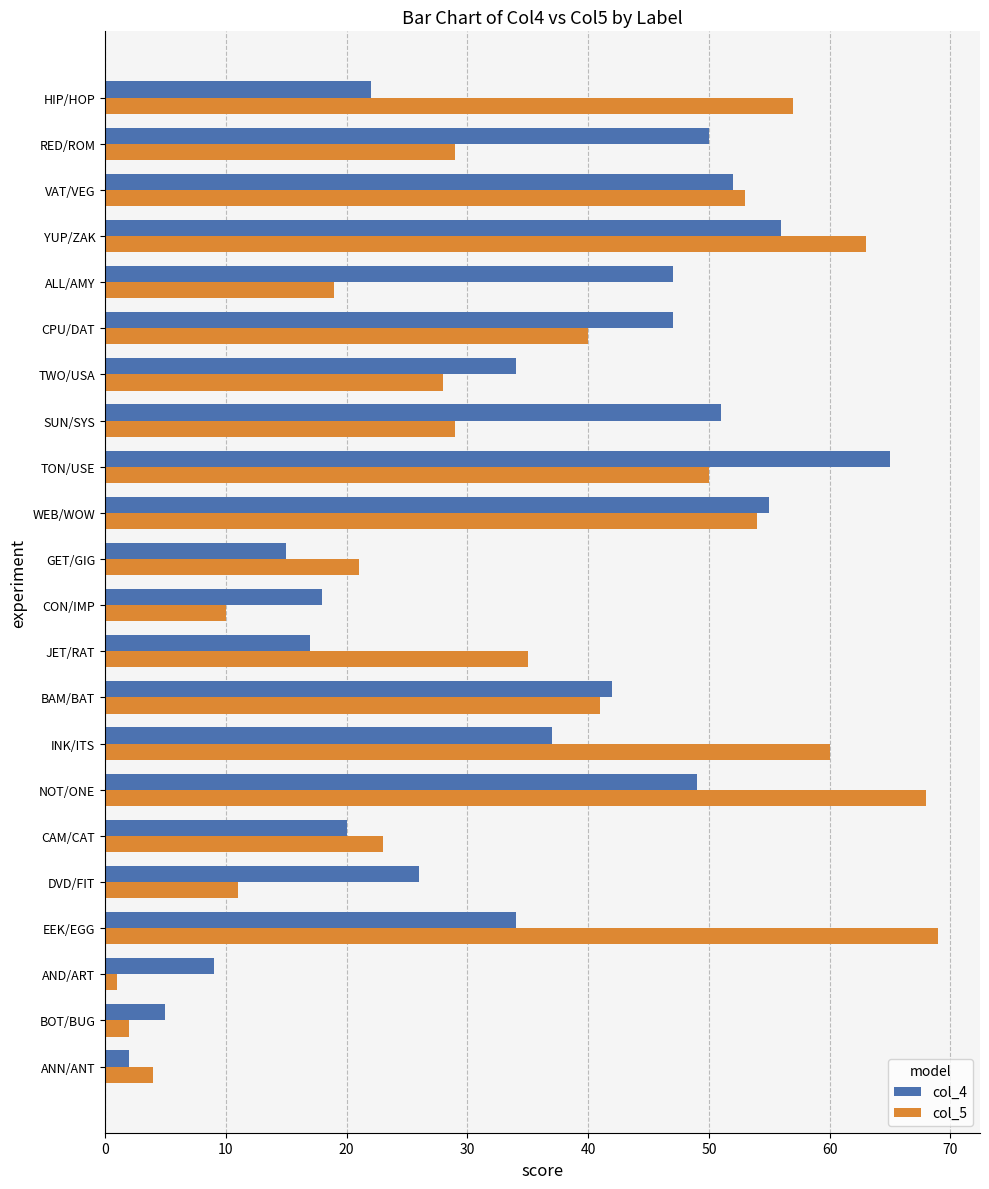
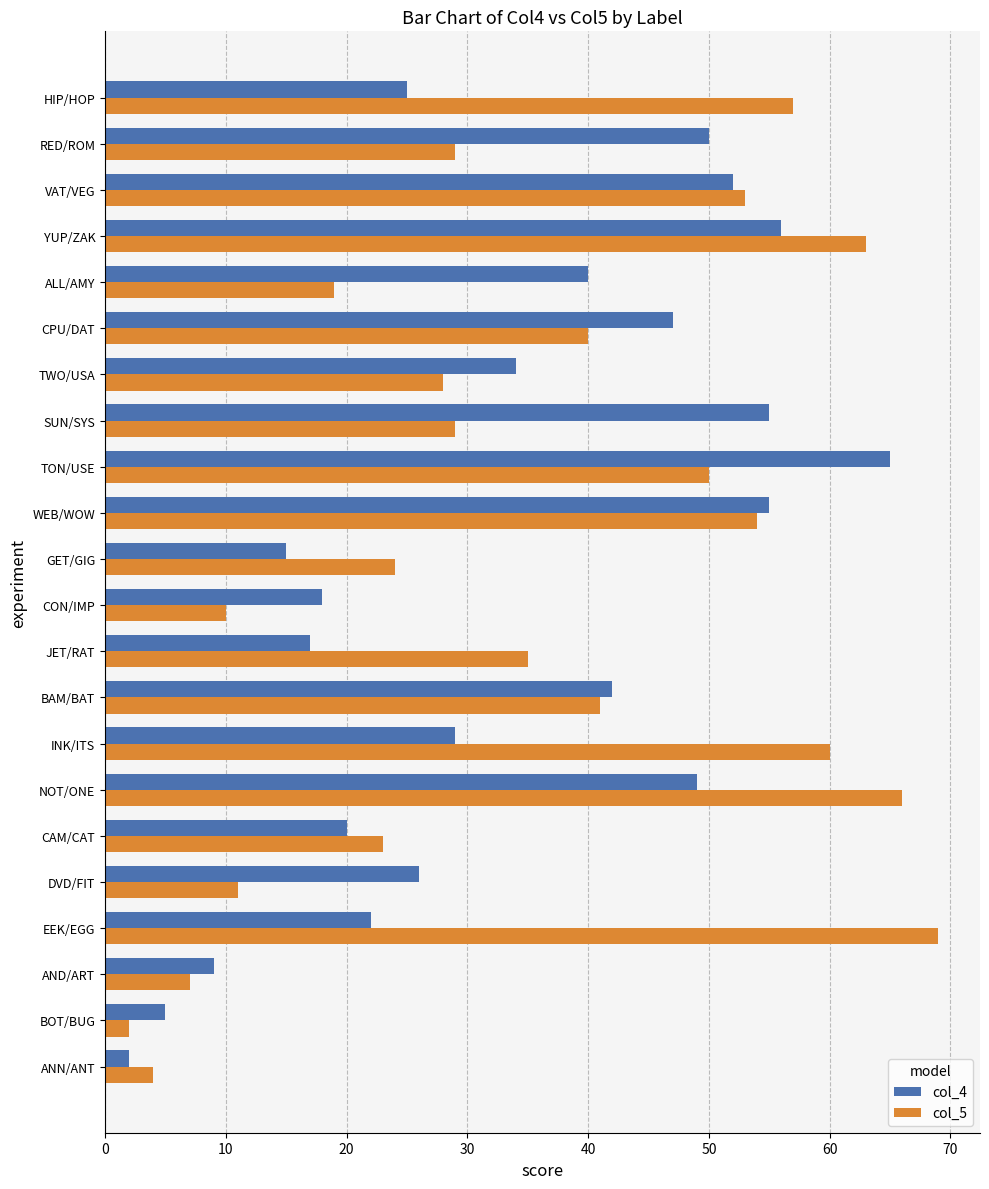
col_4, HIP/HOP: 22 -> 25
col_4, ALL/AMY: 47 -> 40
col_4, SUN/SYS: 51 -> 55
col_5, GET/GIG: 21 -> 24
col_4, INK/ITS: 37 -> 29
col_5, NOT/ONE: 68 -> 66
col_4, EEK/EGG: 34 -> 22
col_5, AND/ART: 1 -> 7
